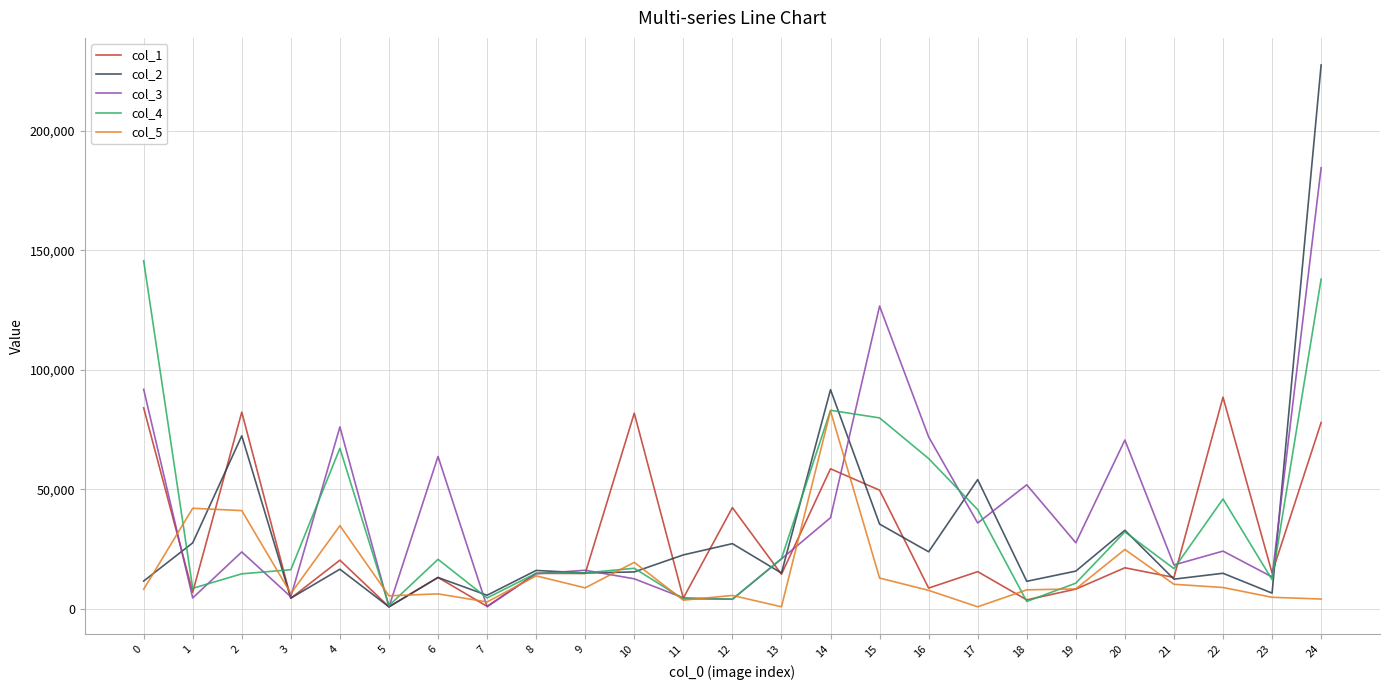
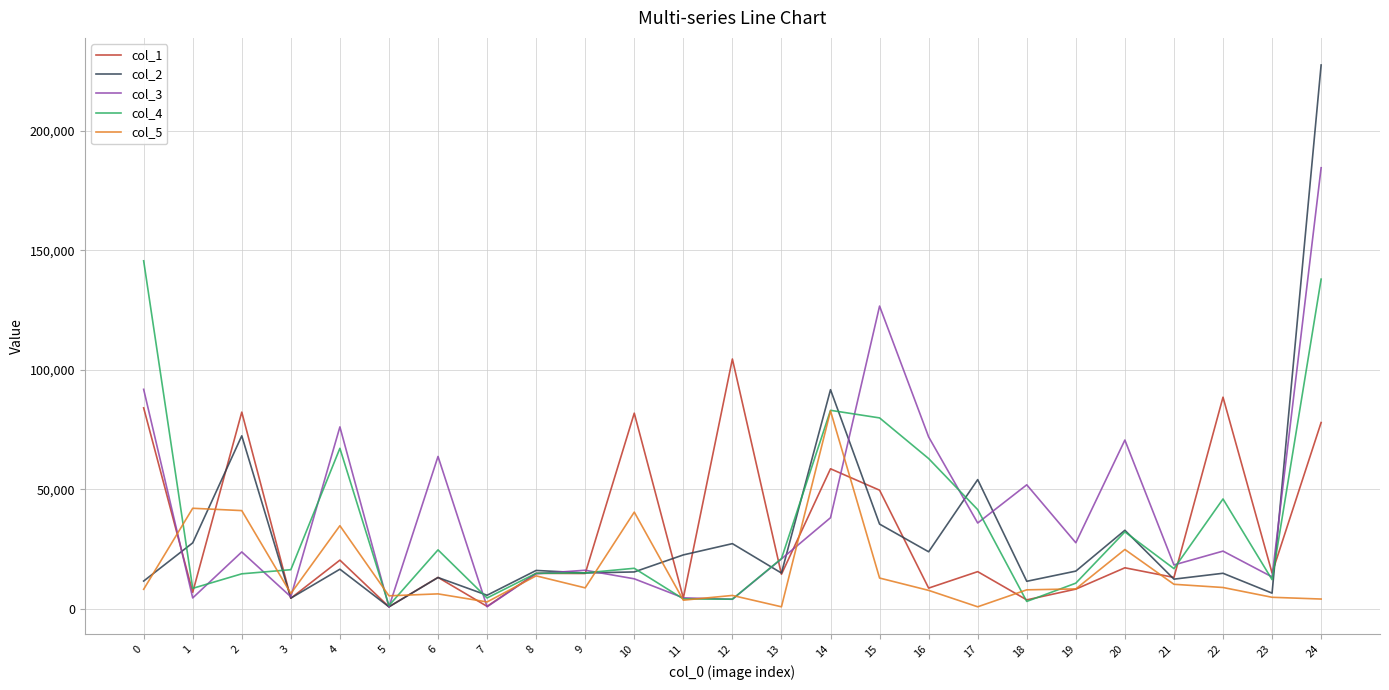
col_4, 6: 21,000 -> 25,000
col_5, 10: 19,000 -> 40,000
col_1, 12: 42,000 -> 105,000
